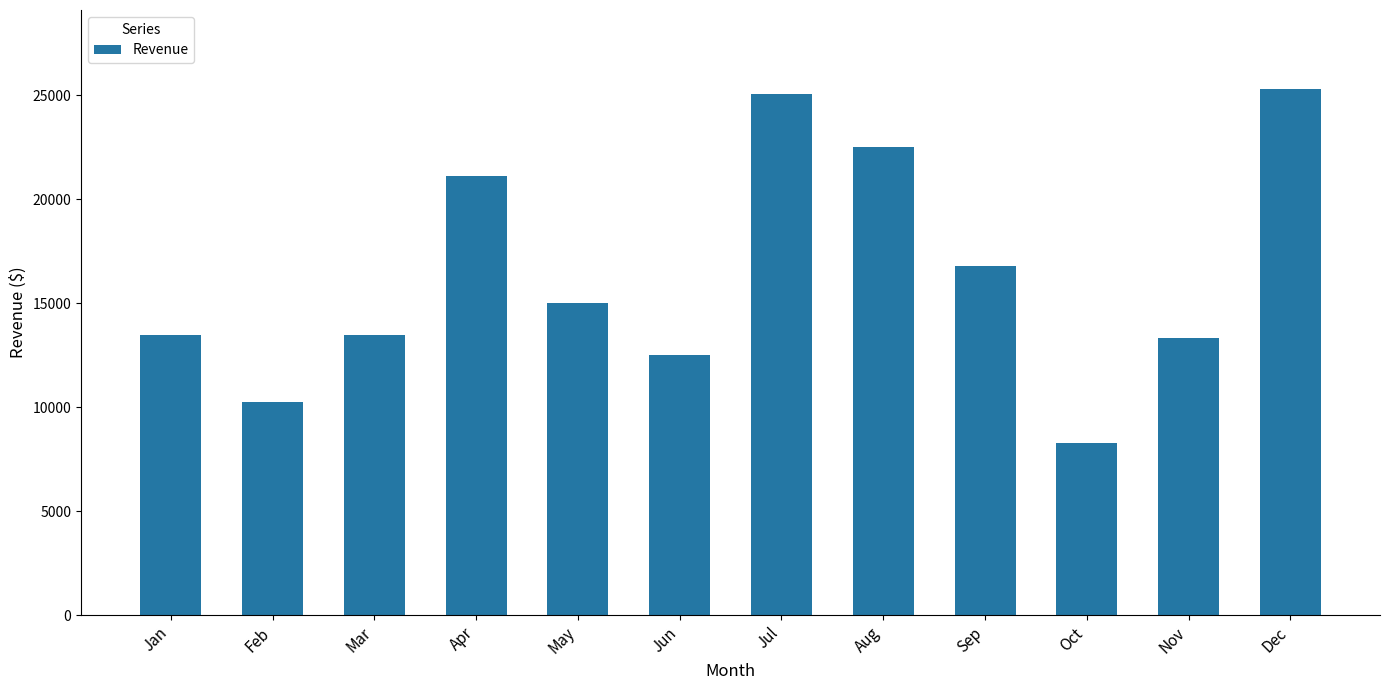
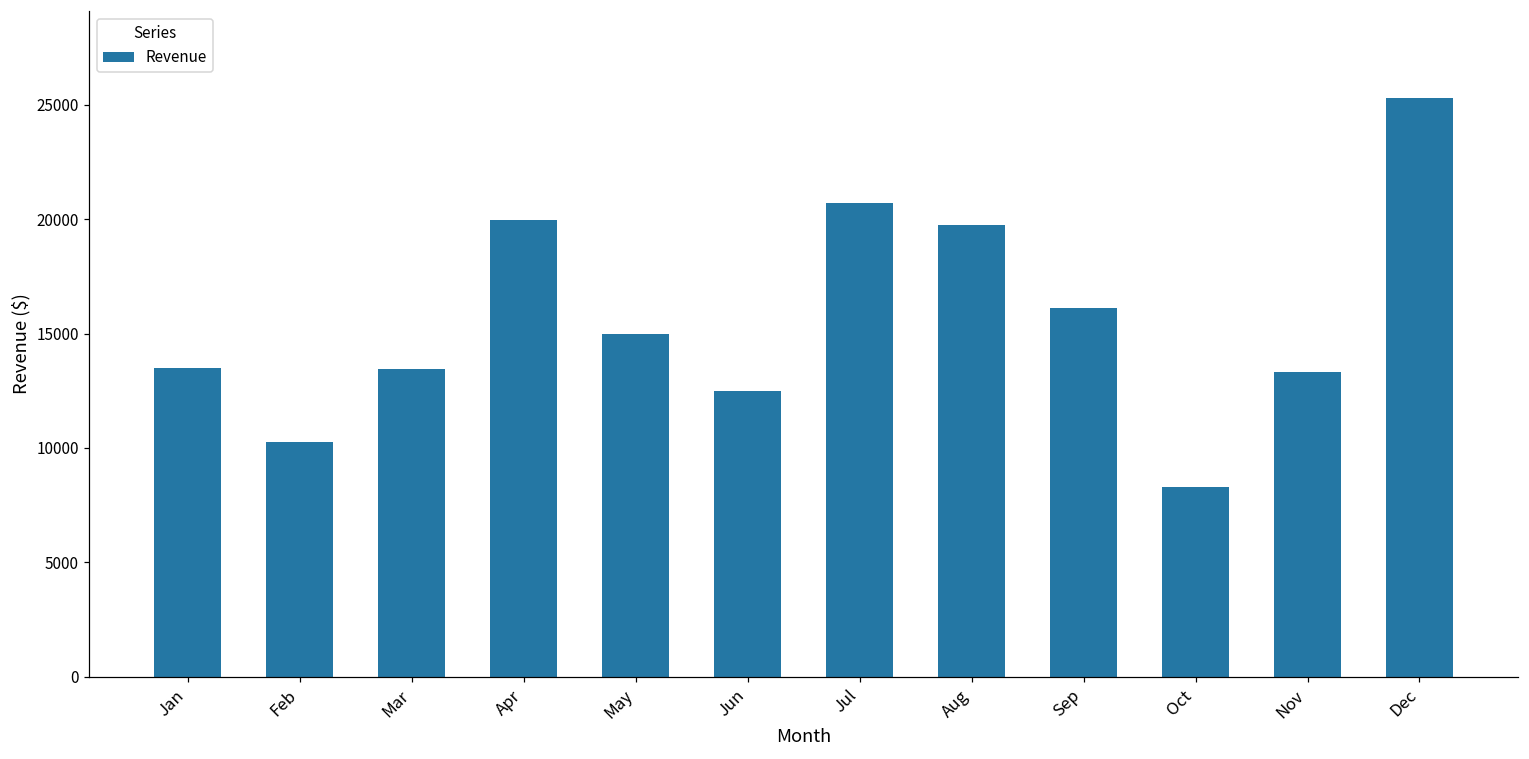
Apr: 21100 -> 20000
Jul: 25100 -> 20700
Aug: 22500 -> 19700
Sep: 16800 -> 16100
